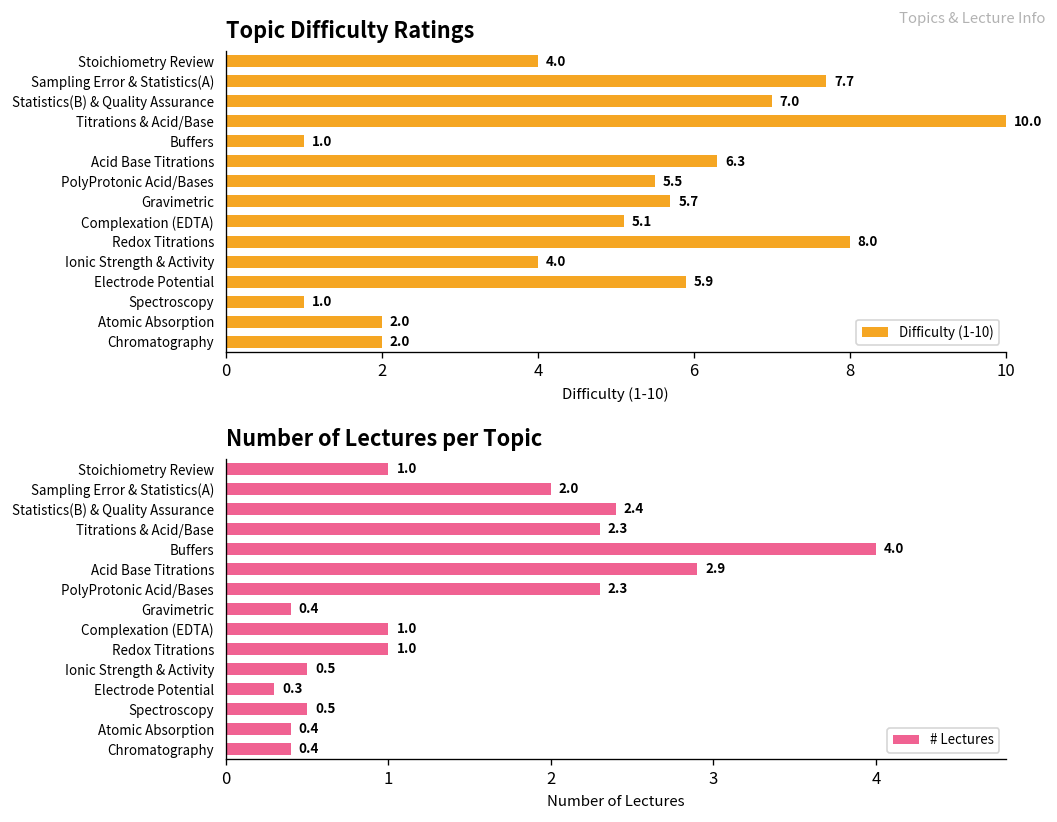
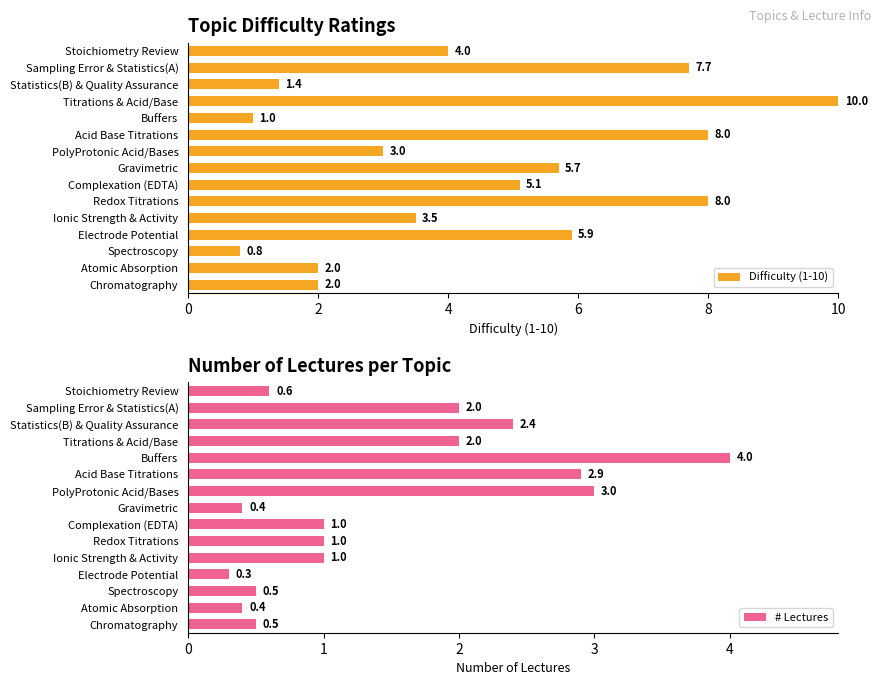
Topic Difficulty Ratings, Statistics(B) & Quality Assurance: 7.0 -> 1.4
Topic Difficulty Ratings, Acid Base Titrations: 6.3 -> 8.0
Topic Difficulty Ratings, PolyProtonic Acid/Bases: 5.5 -> 3.0
Topic Difficulty Ratings, Ionic Strength & Activity: 4.0 -> 3.5
Topic Difficulty Ratings, Spectroscopy: 1.0 -> 0.8
Number of Lectures per Topic, Stoichiometry Review: 1.0 -> 0.6
Number of Lectures per Topic, Titrations & Acid/Base: 2.3 -> 2.0
Number of Lectures per Topic, PolyProtonic Acid/Bases: 2.3 -> 3.0
Number of Lectures per Topic, Ionic Strength & Activity: 0.5 -> 1.0
Number of Lectures per Topic, Chromatography: 0.4 -> 0.5
